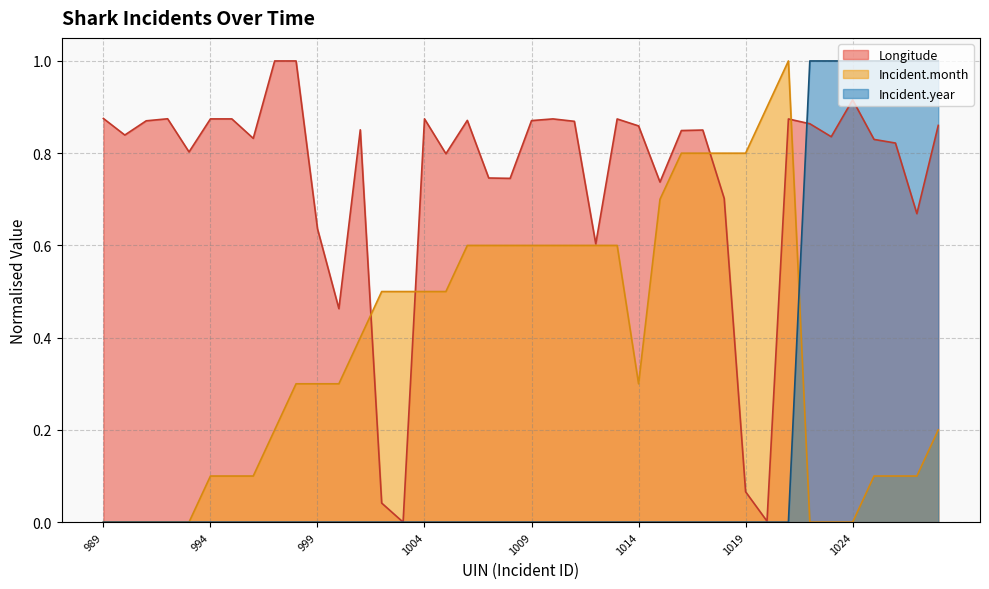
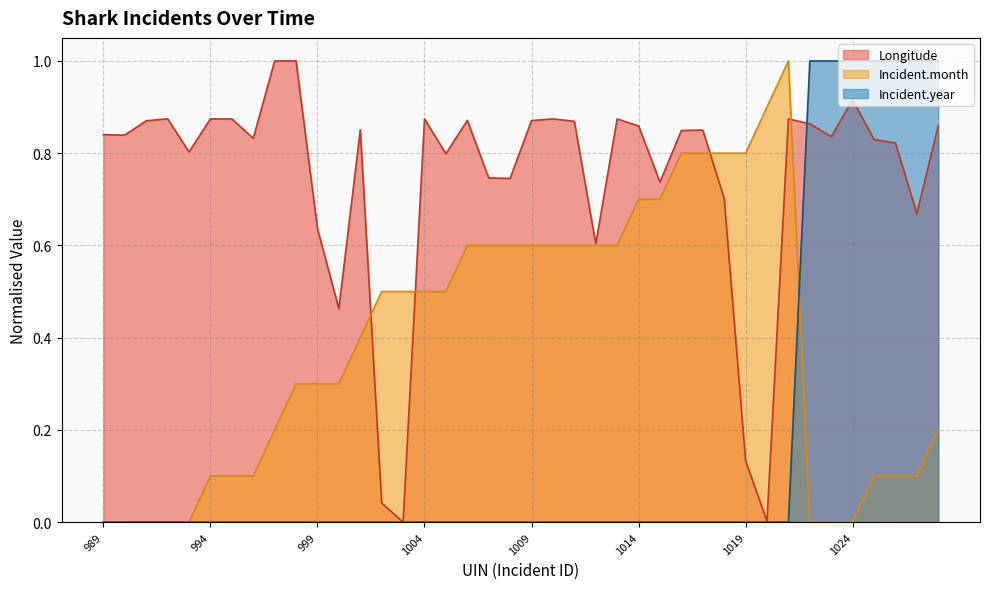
Longitude, 989: 0.88 -> 0.84
Incident.month, 1014: 0.30 -> 0.70
Longitude, 1019: 0.07 -> 0.13
